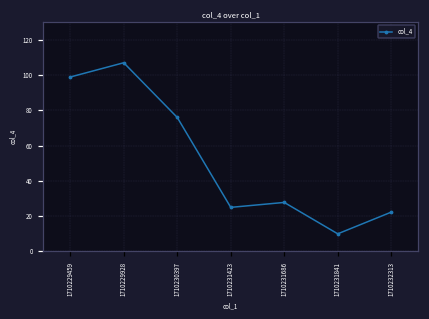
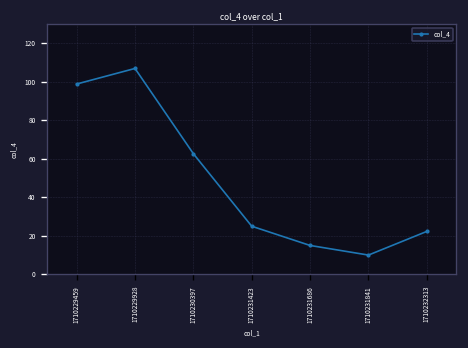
1710230397: 76 -> 63
1710231686: 28 -> 15
